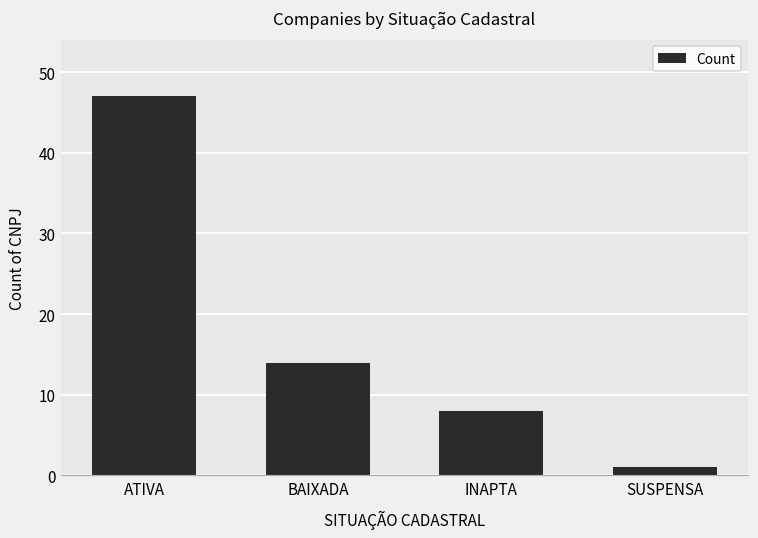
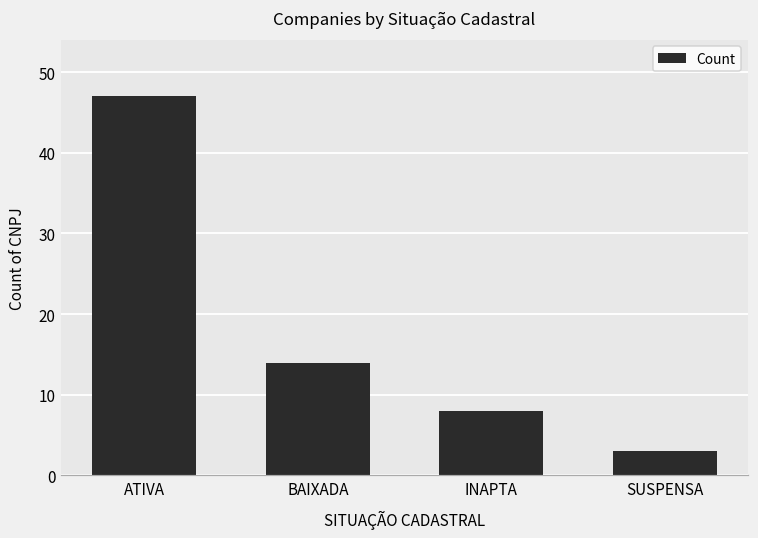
SUSPENSA: 1 -> 3
